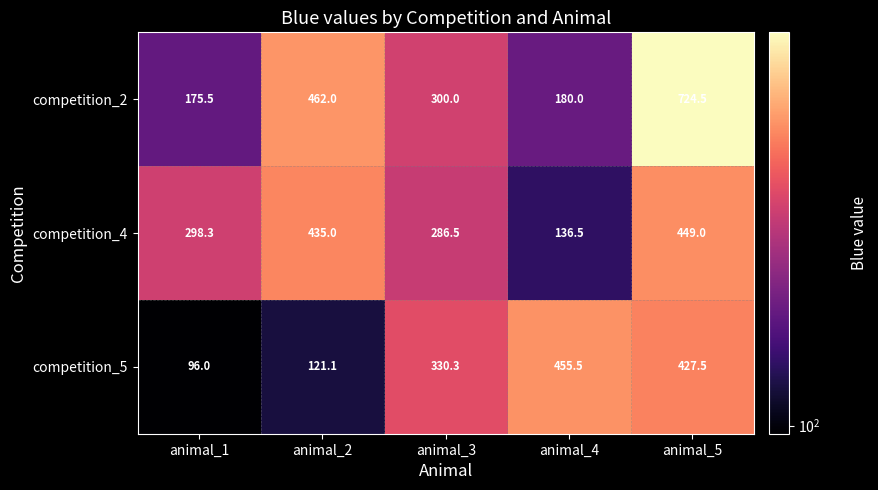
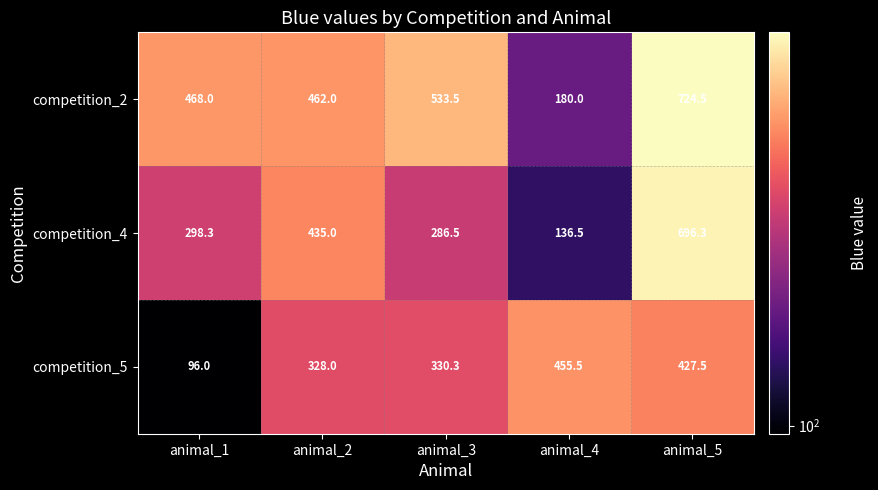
competition_2, animal_1: 175.5 -> 468.0
competition_2, animal_3: 300.0 -> 533.5
competition_4, animal_5: 449.0 -> 696.3
competition_5, animal_2: 121.1 -> 328.0
